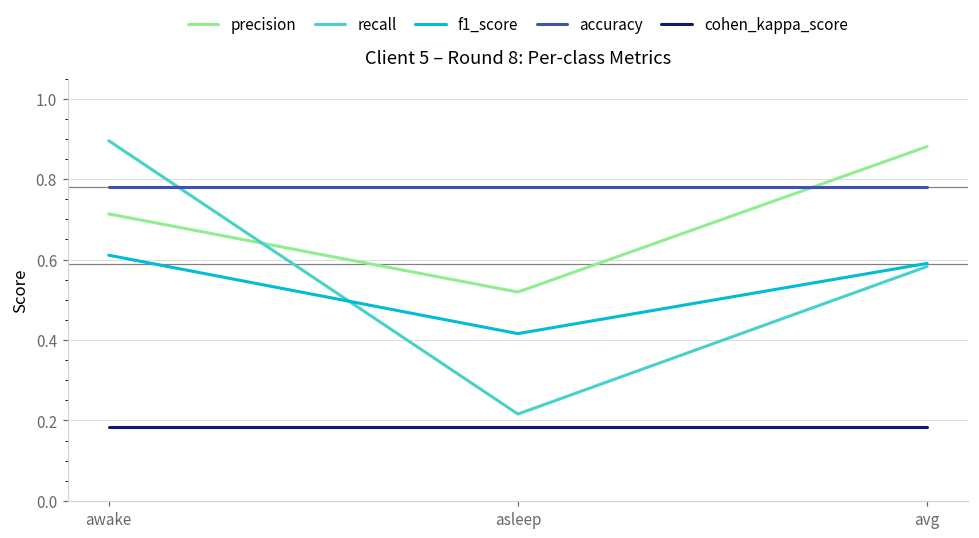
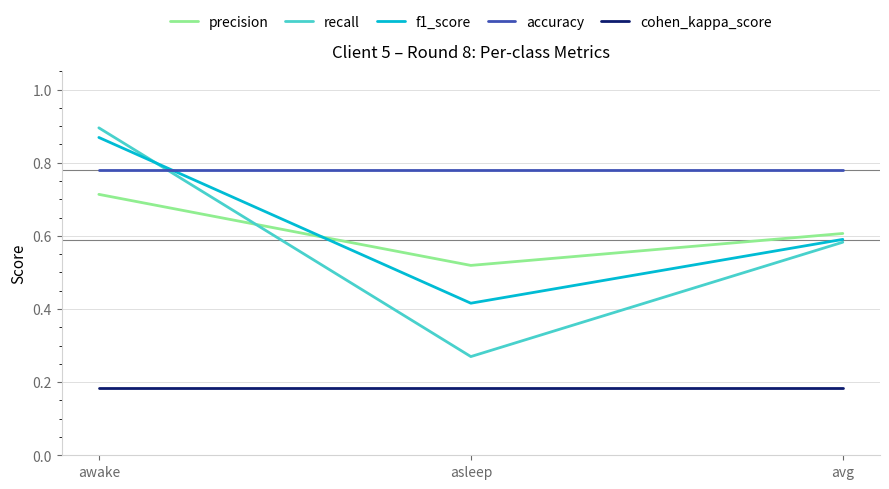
f1_score, awake: 0.61 -> 0.87
recall, asleep: 0.22 -> 0.27
precision, avg: 0.88 -> 0.61
